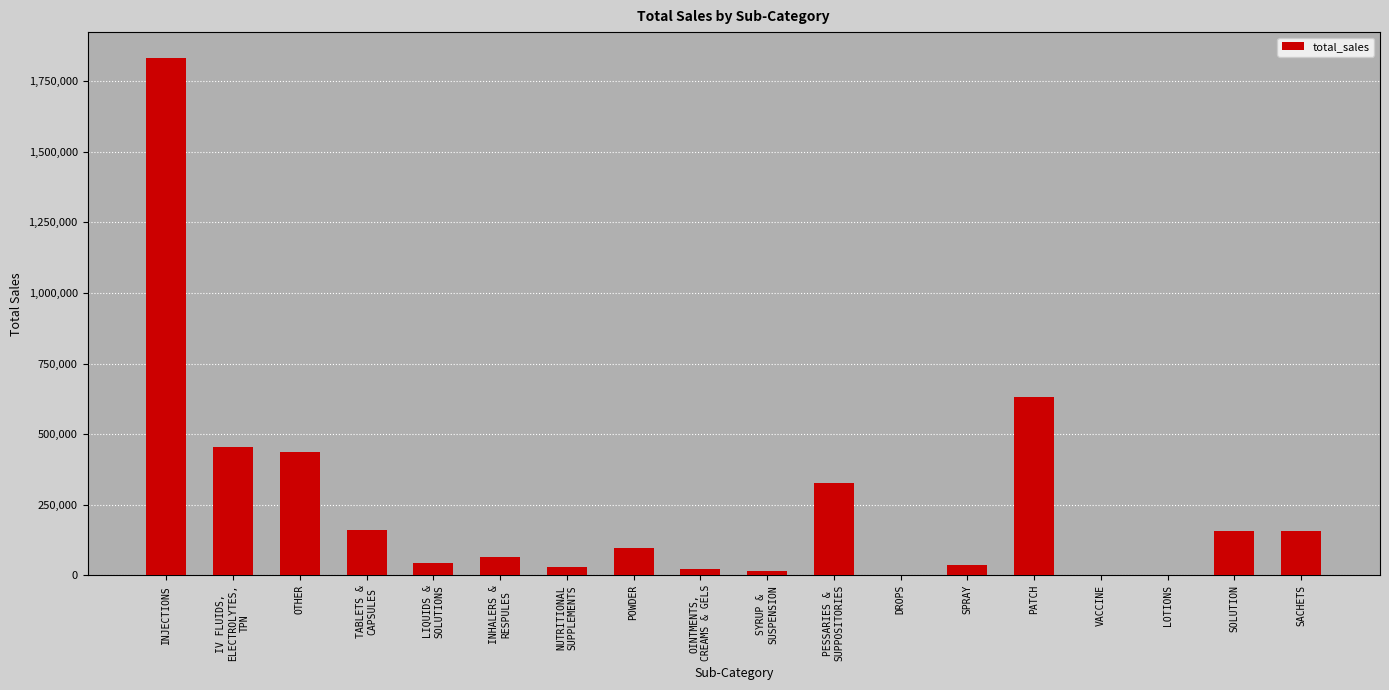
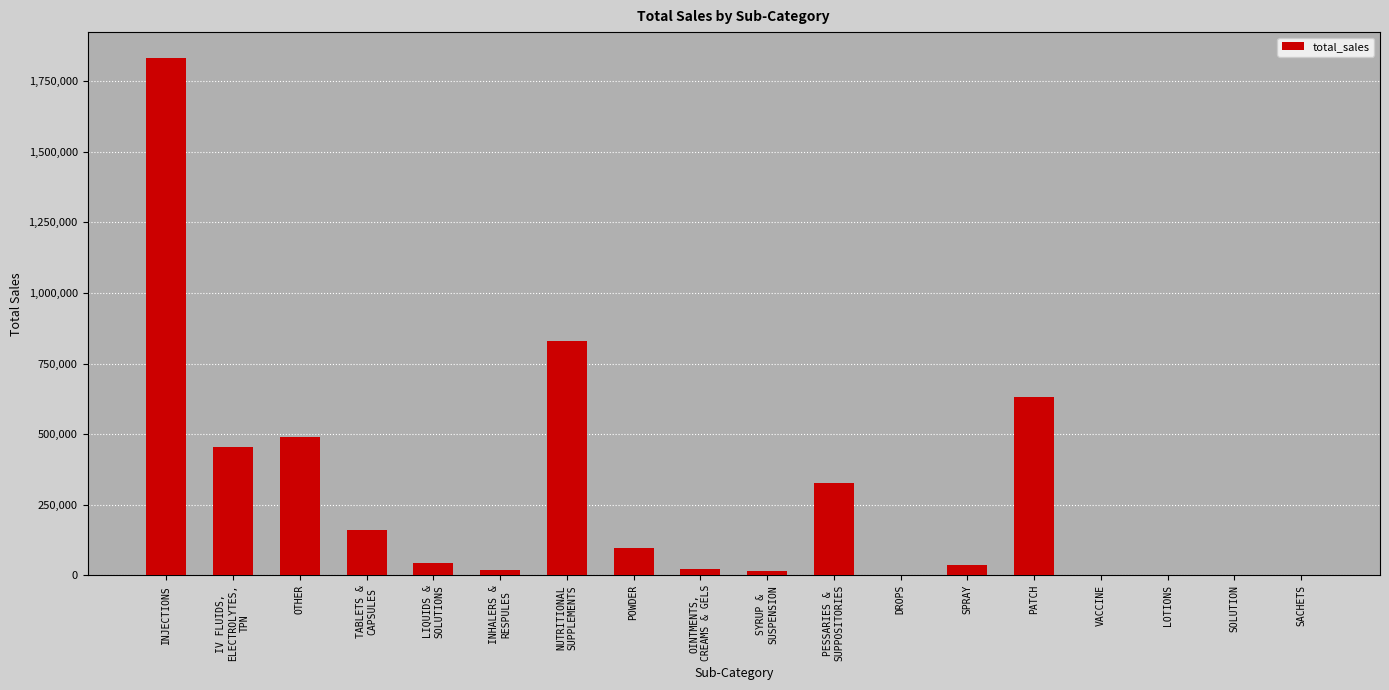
OTHER: 440,000 -> 490,000
INHALERS & RESPULES: 60,000 -> 20,000
NUTRITIONAL SUPPLEMENTS: 30,000 -> 830,000
SOLUTION: 160,000 -> 0
SACHETS: 160,000 -> 0
